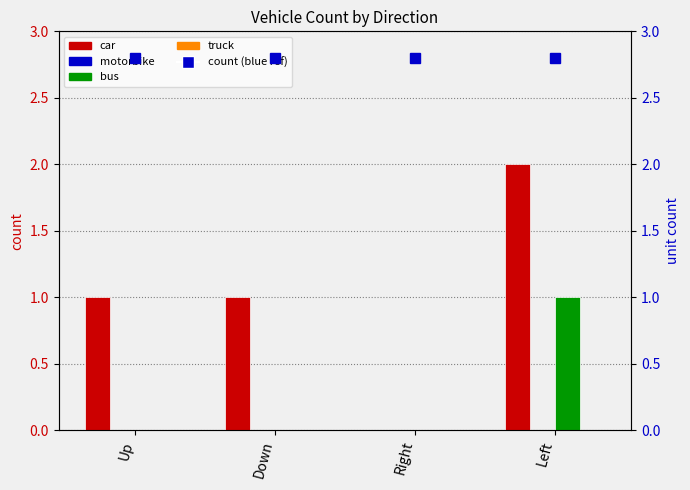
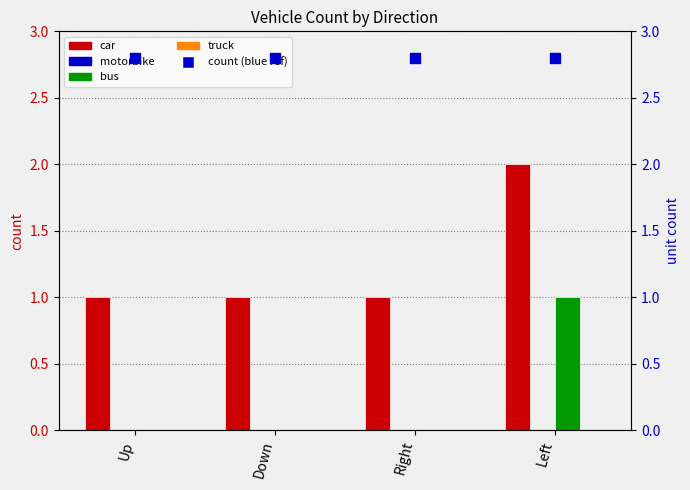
car, Right: 0 -> 1
